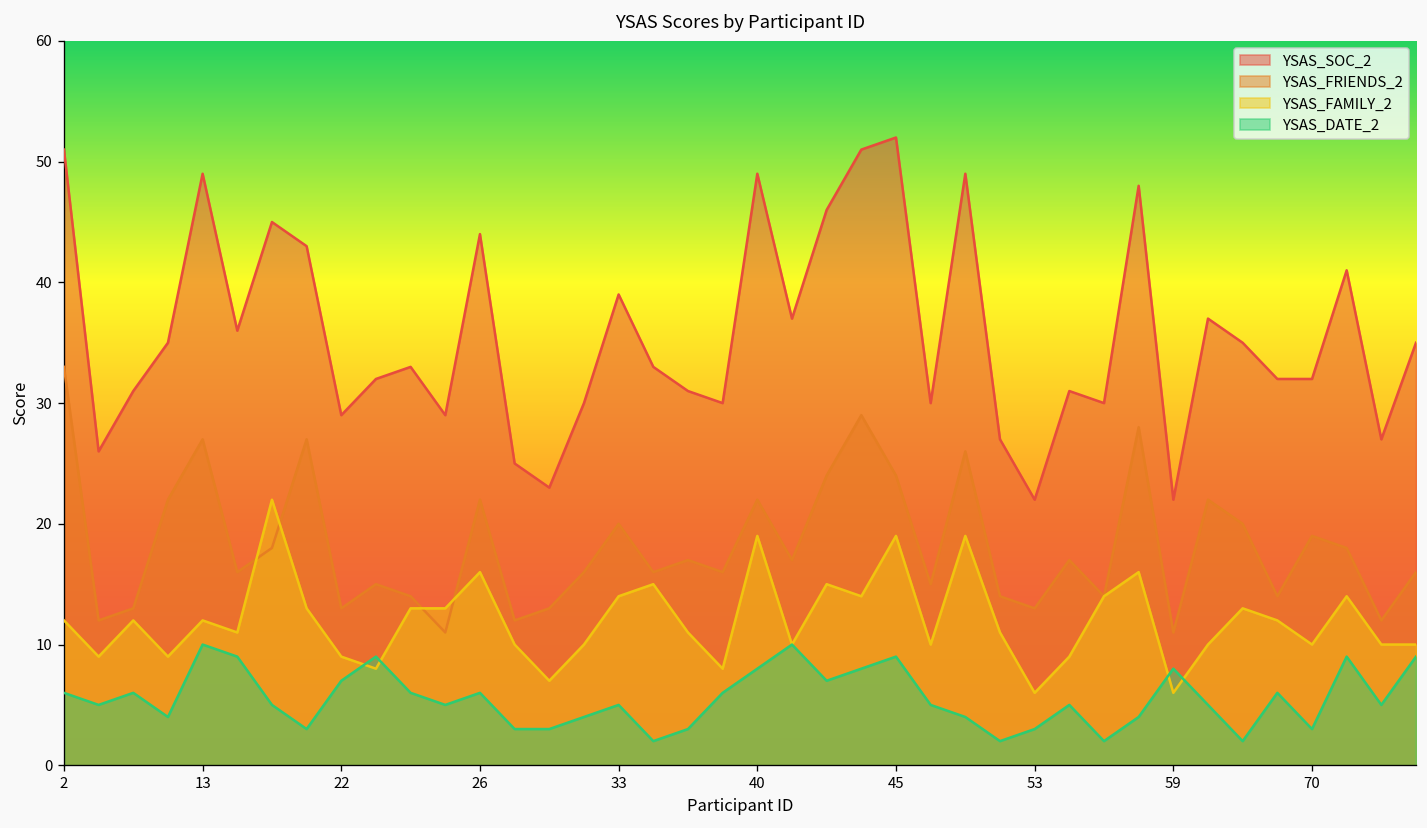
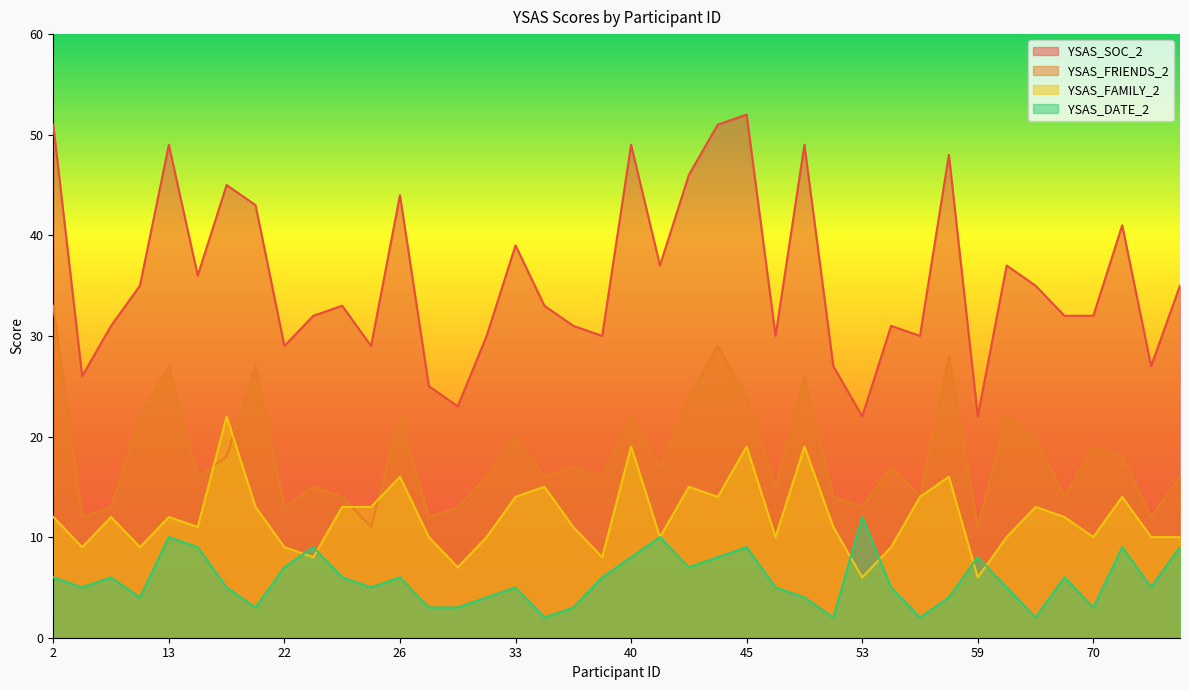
YSAS_DATE_2, 53: 3 -> 12
